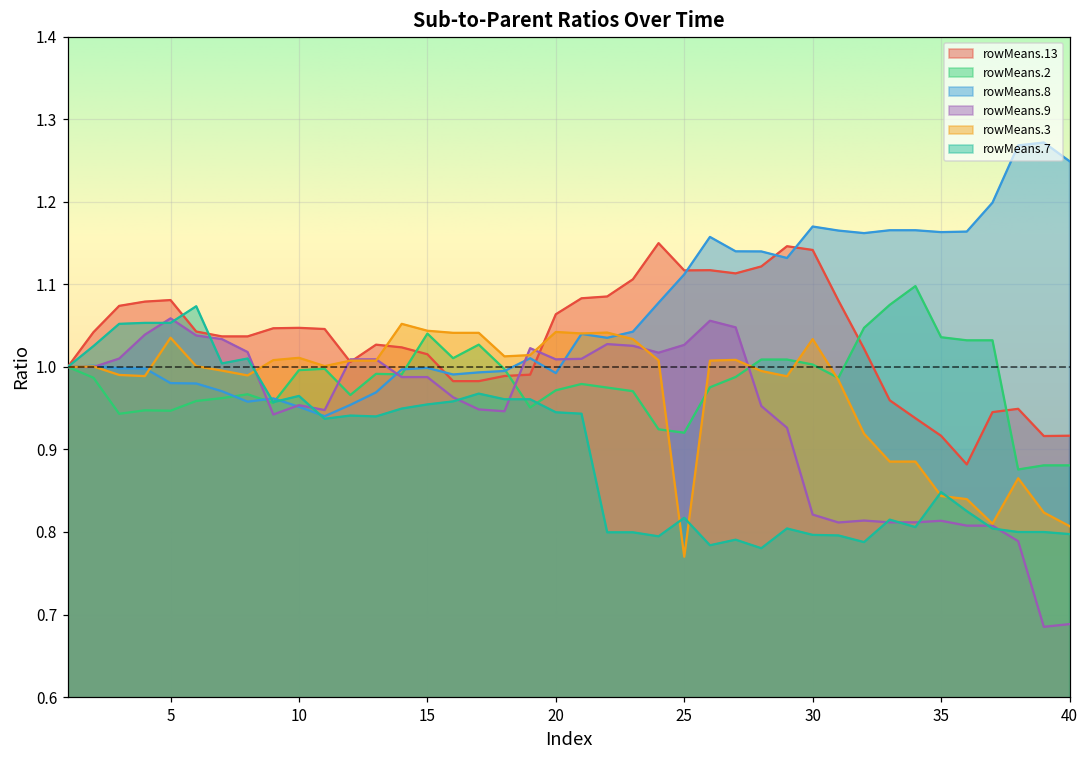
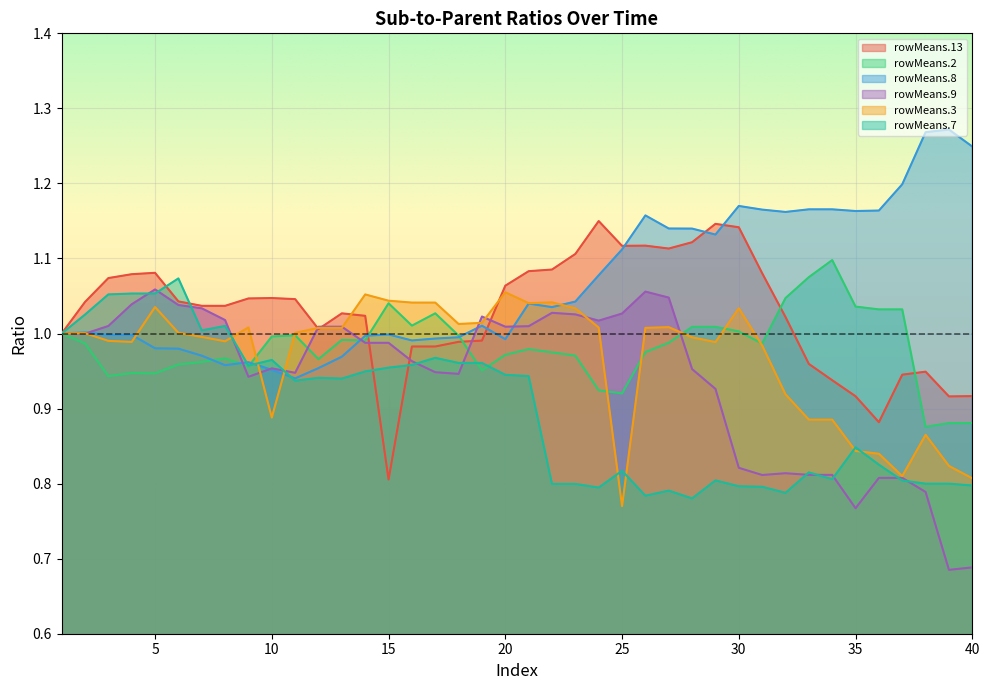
rowMeans.3, 10: 1.01 -> 0.89
rowMeans.13, 15: 1.02 -> 0.81
rowMeans.3, 20: 1.04 -> 1.05
rowMeans.9, 35: 0.81 -> 0.77
